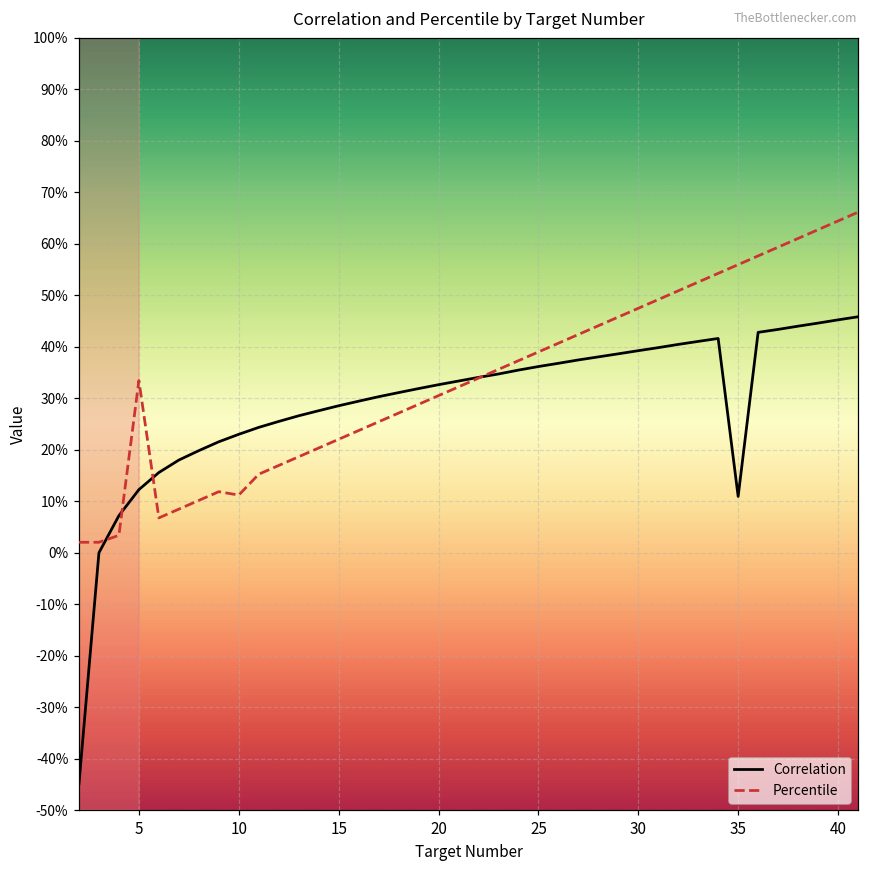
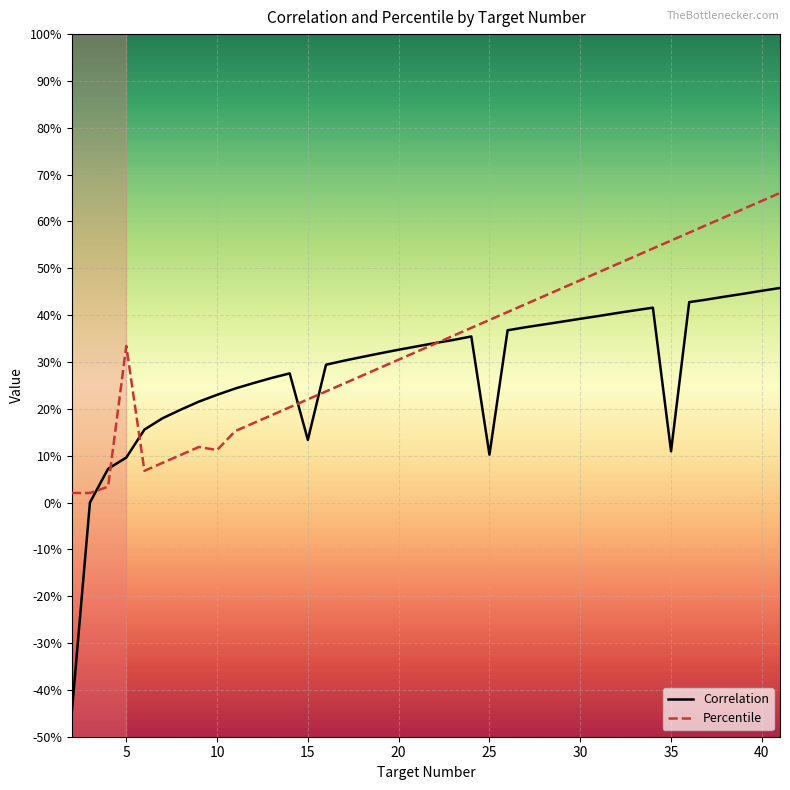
Correlation, 5: 12% -> 10%
Correlation, 15: 29% -> 13%
Correlation, 25: 36% -> 10%
